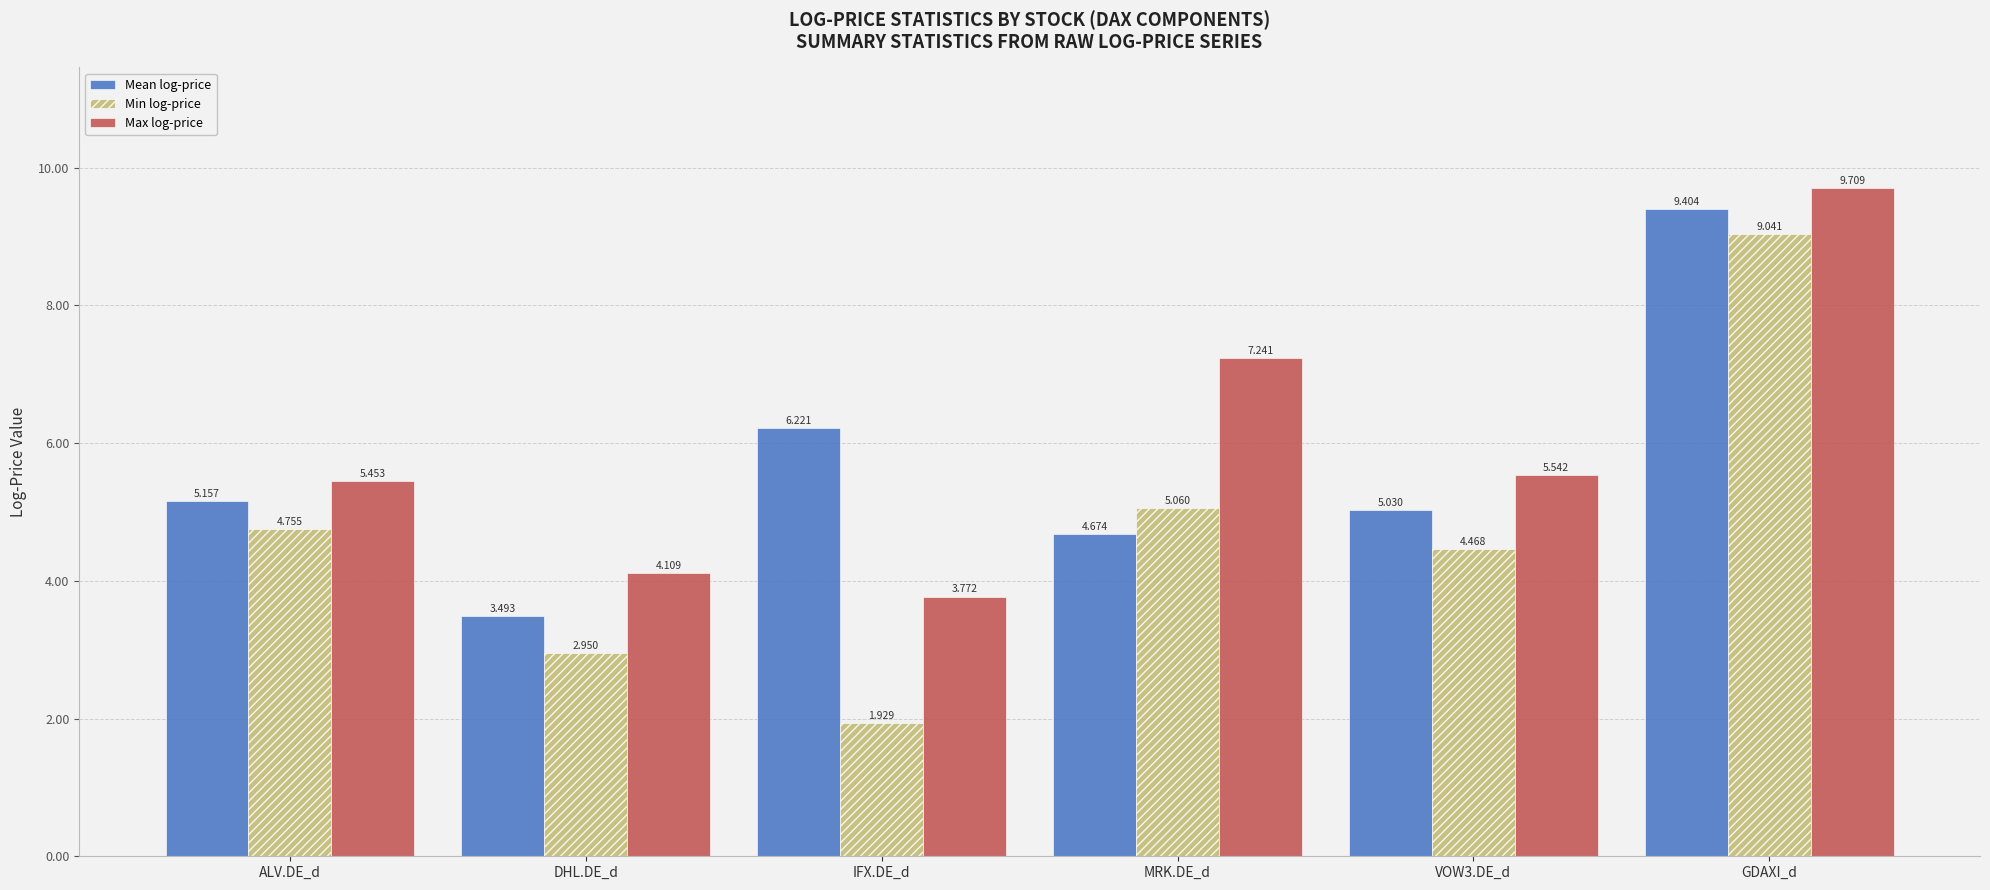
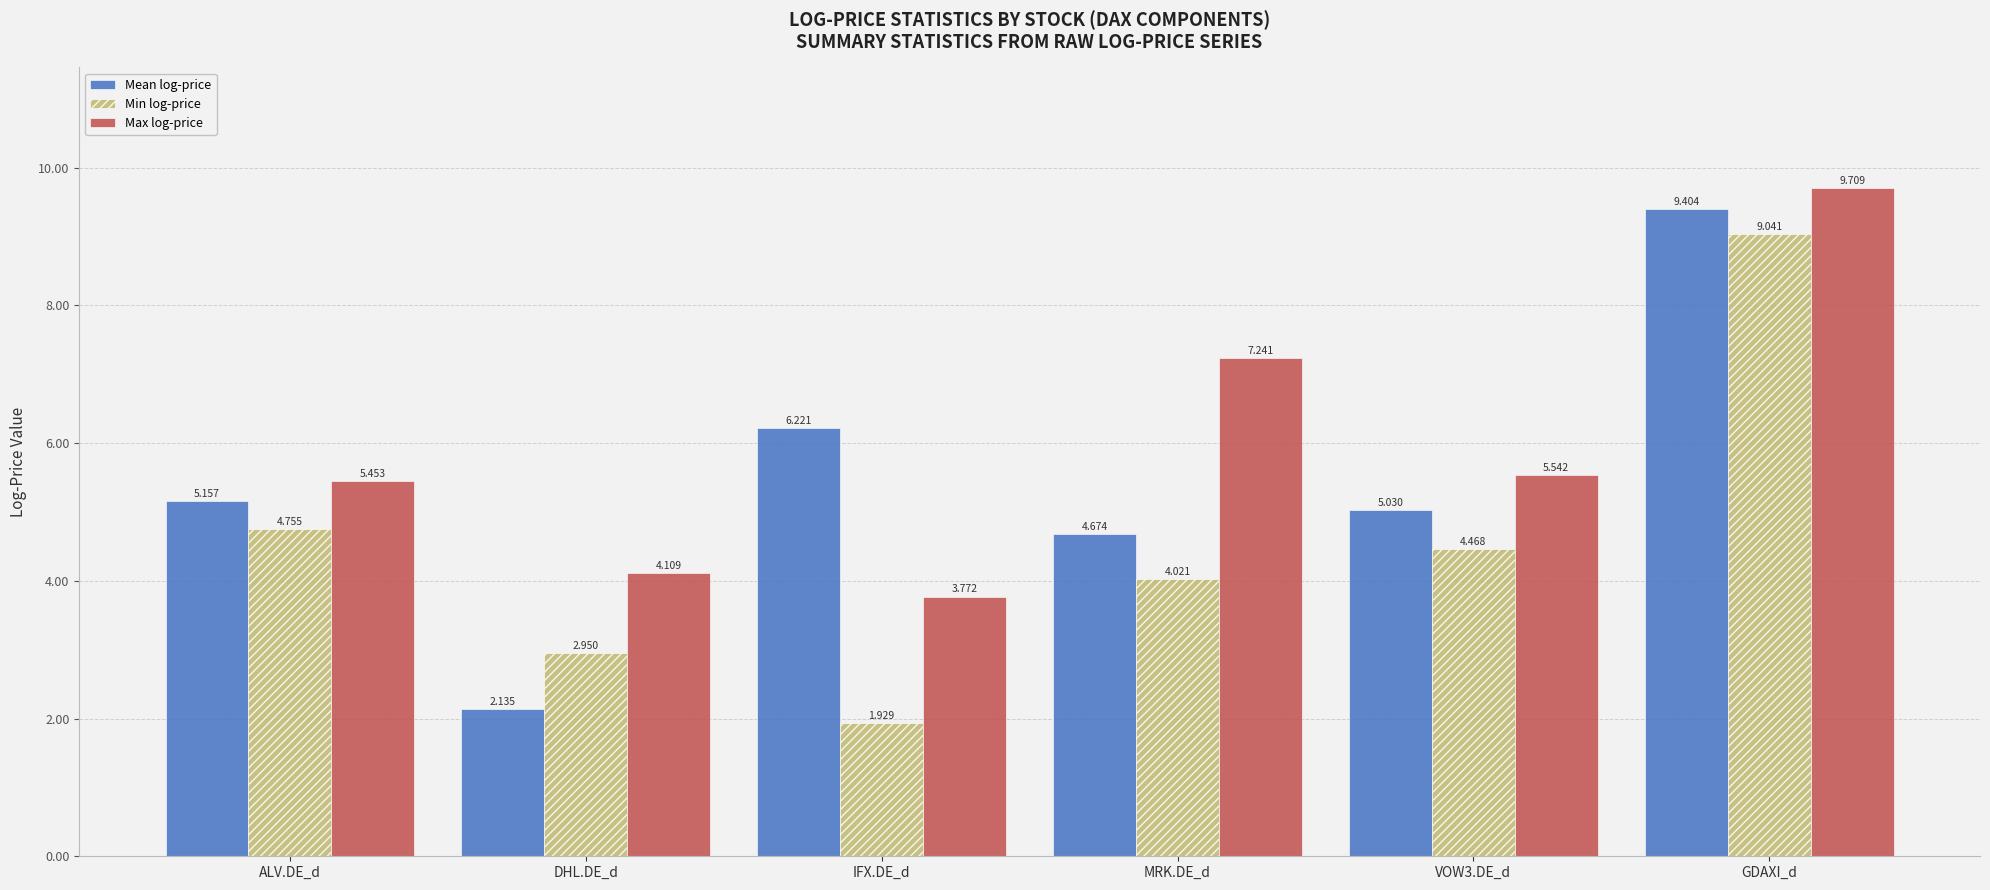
Mean log-price, DHL.DE_d: 3.493 -> 2.135
Min log-price, MRK.DE_d: 5.060 -> 4.021
